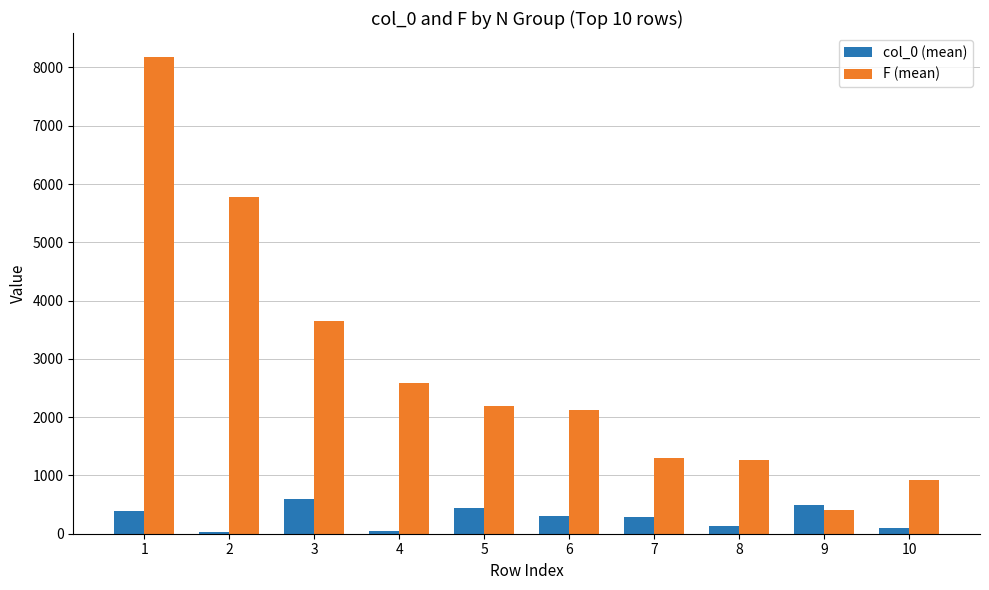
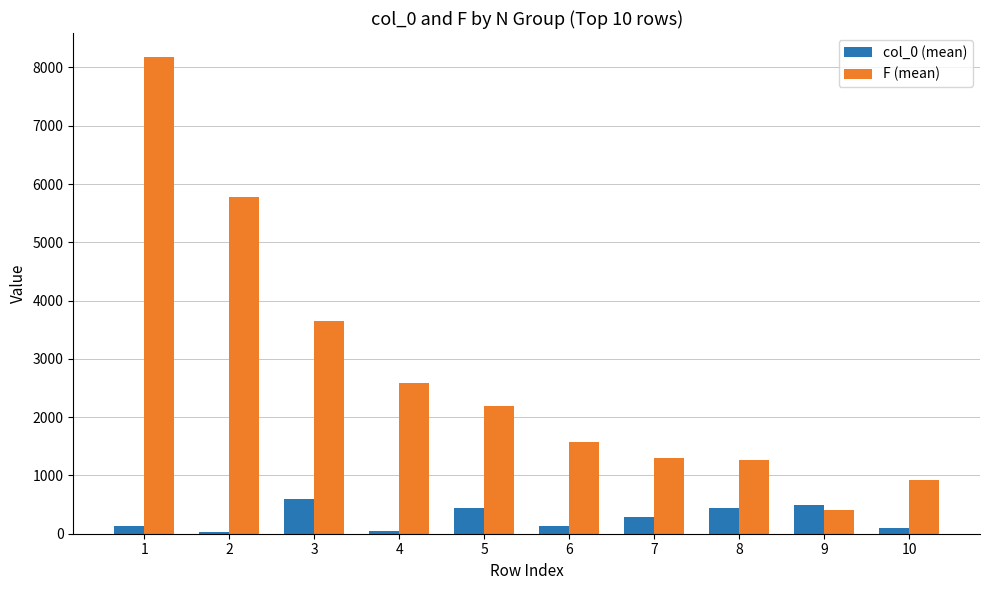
col_0 (mean), 1: 400 -> 100
col_0 (mean), 6: 300 -> 100
F (mean), 6: 2100 -> 1600
col_0 (mean), 8: 100 -> 400
